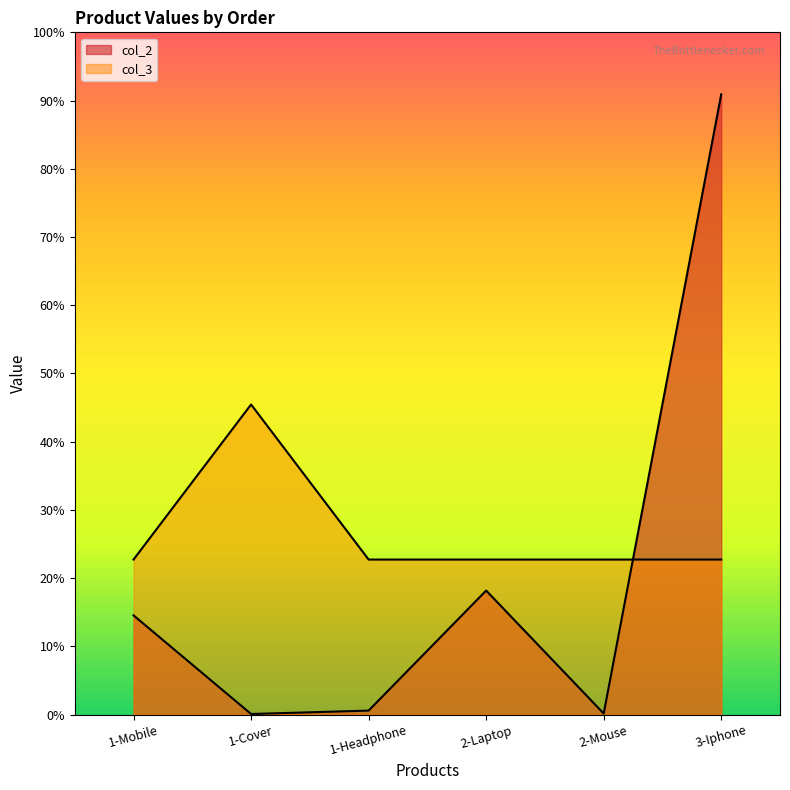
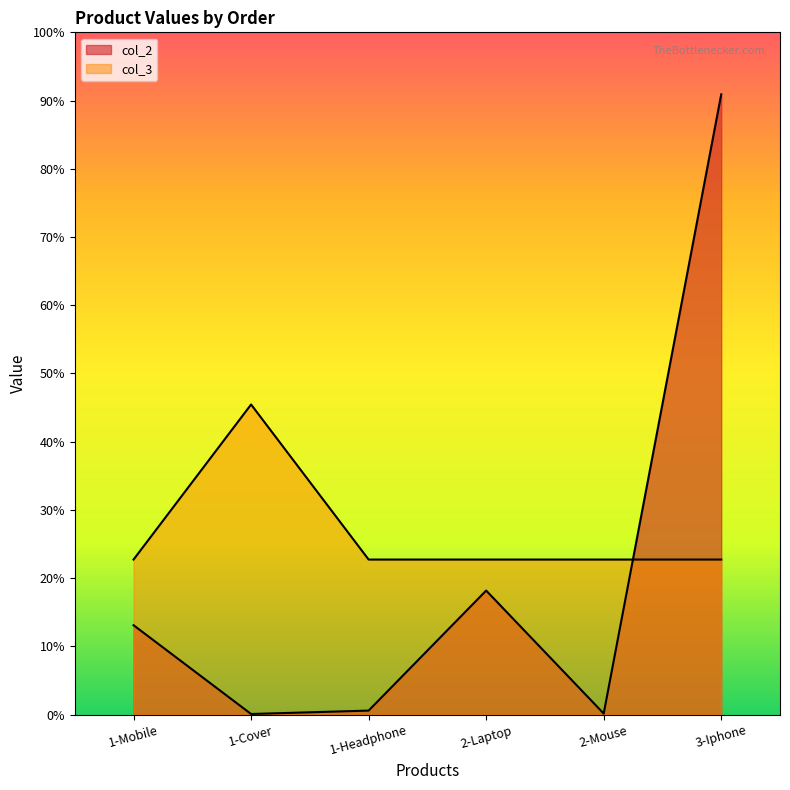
col_2, 1-Mobile: 15% -> 13%
